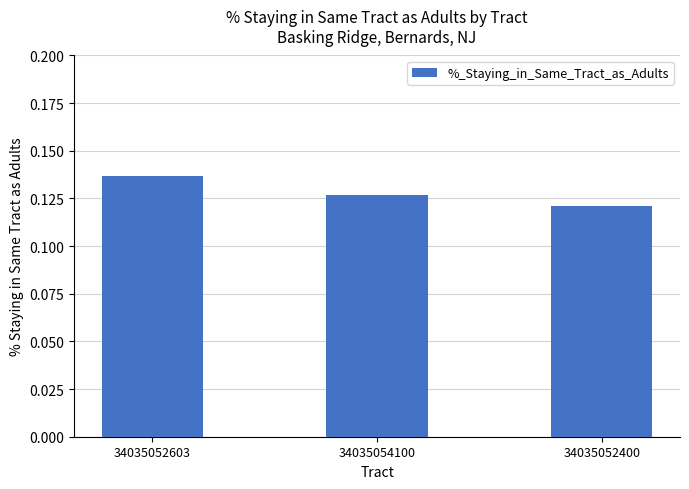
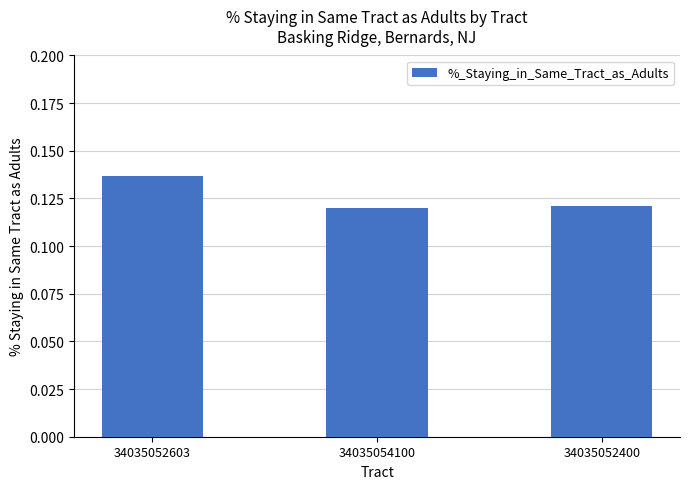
34035054100: 0.127 -> 0.120
